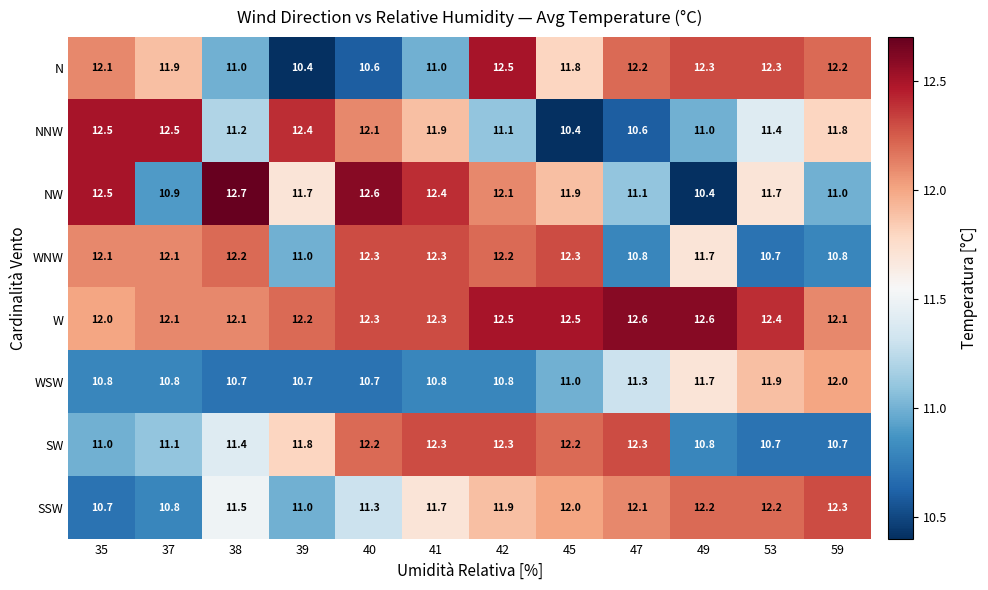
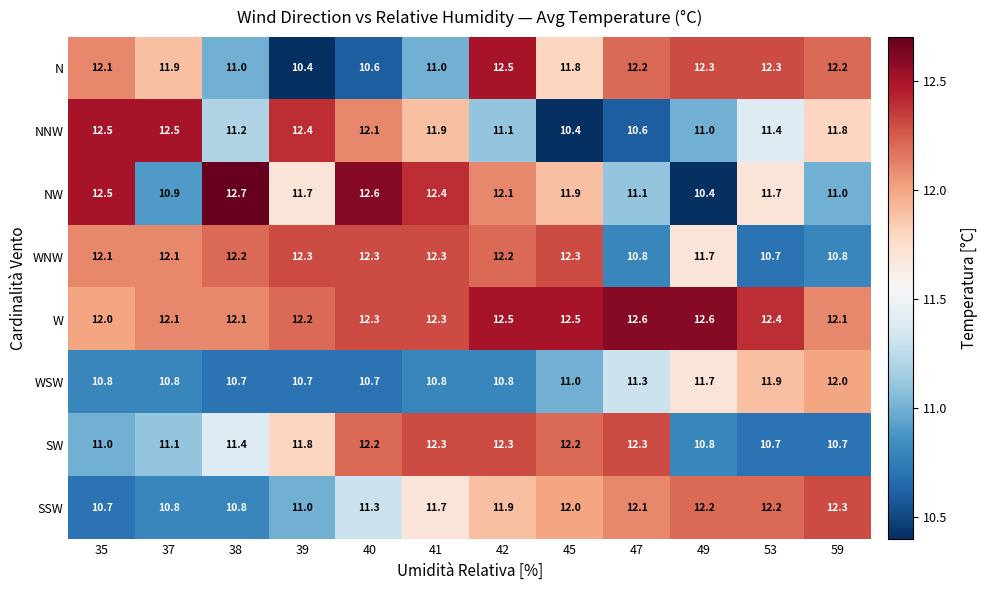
WNW, 39: 11.0 -> 12.3
SSW, 38: 11.5 -> 10.8
